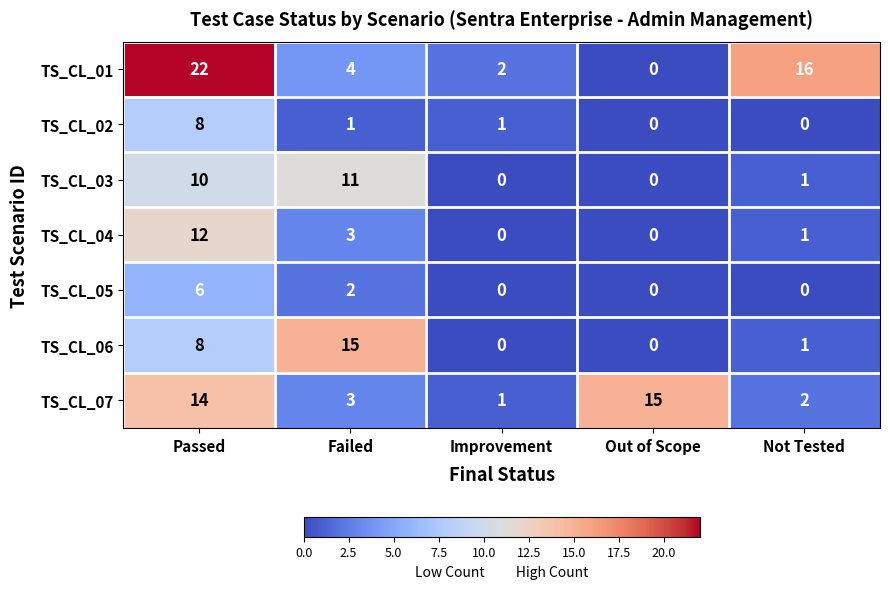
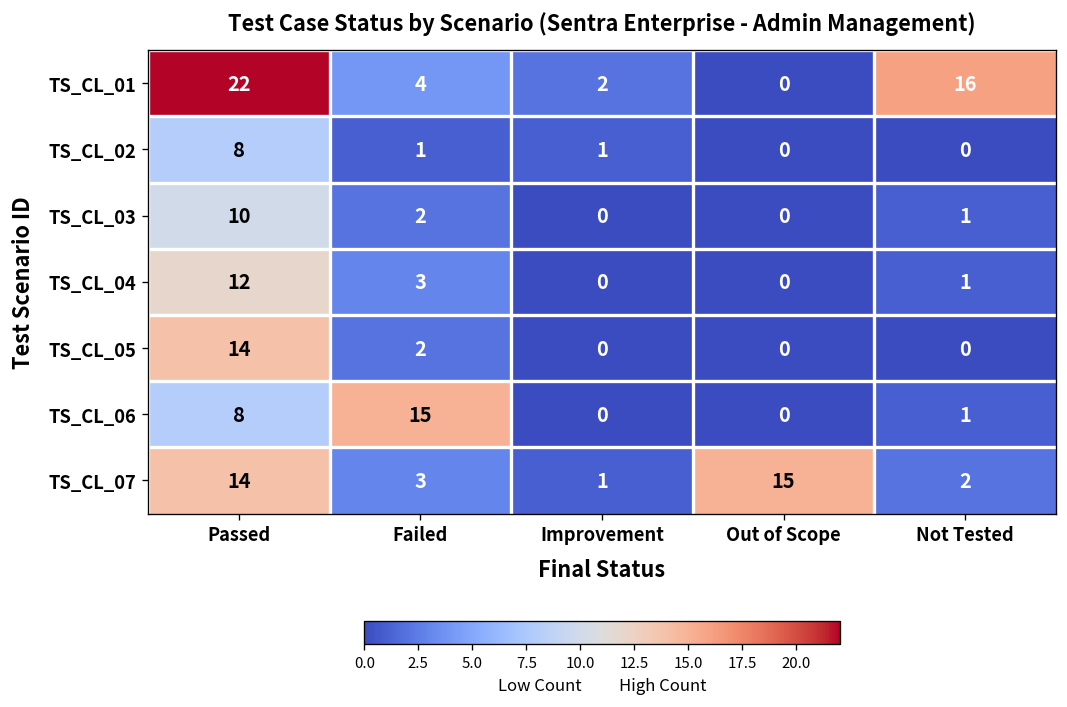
TS_CL_03, Failed: 11 -> 2
TS_CL_05, Passed: 6 -> 14
